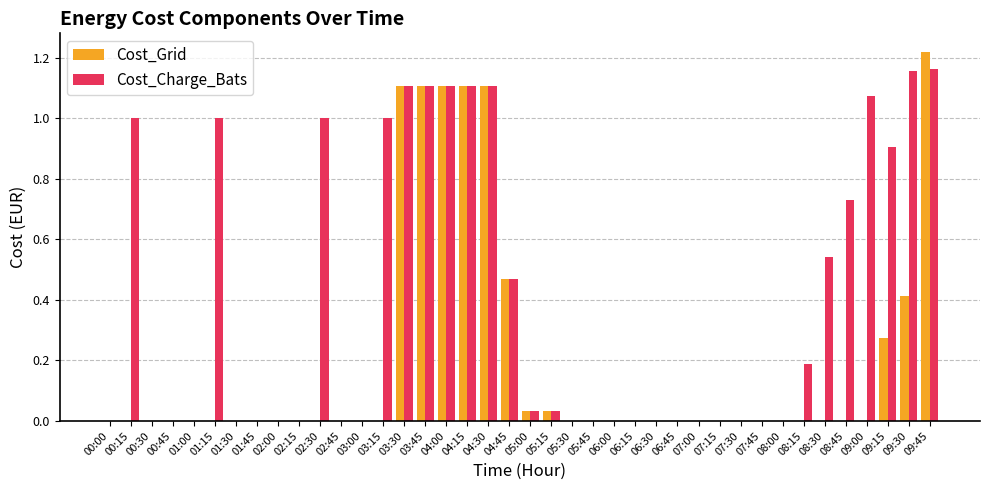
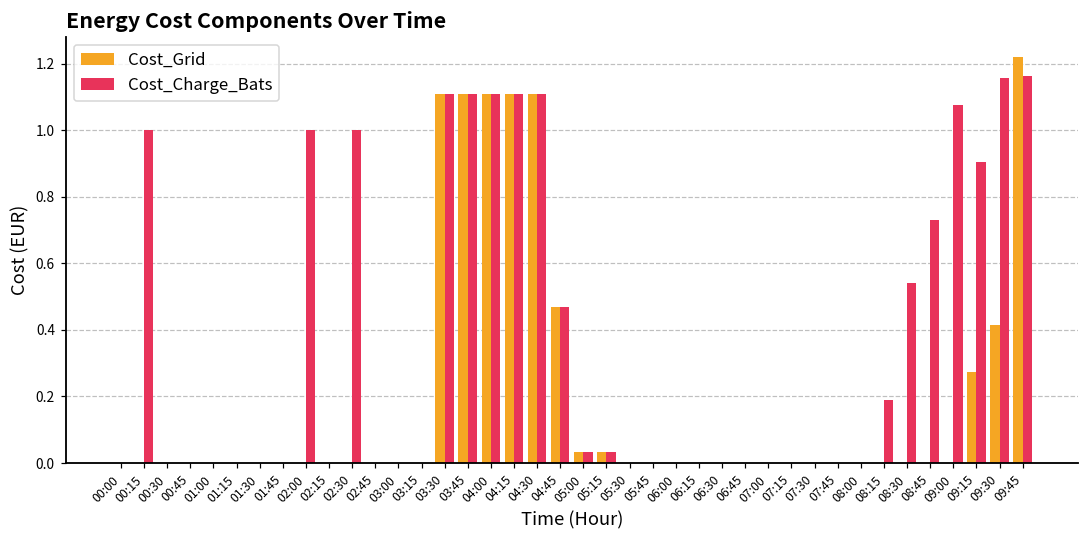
Cost_Charge_Bats, 01:15: 1 -> 0
Cost_Charge_Bats, 02:00: 0 -> 1
Cost_Charge_Bats, 03:15: 1 -> 0
